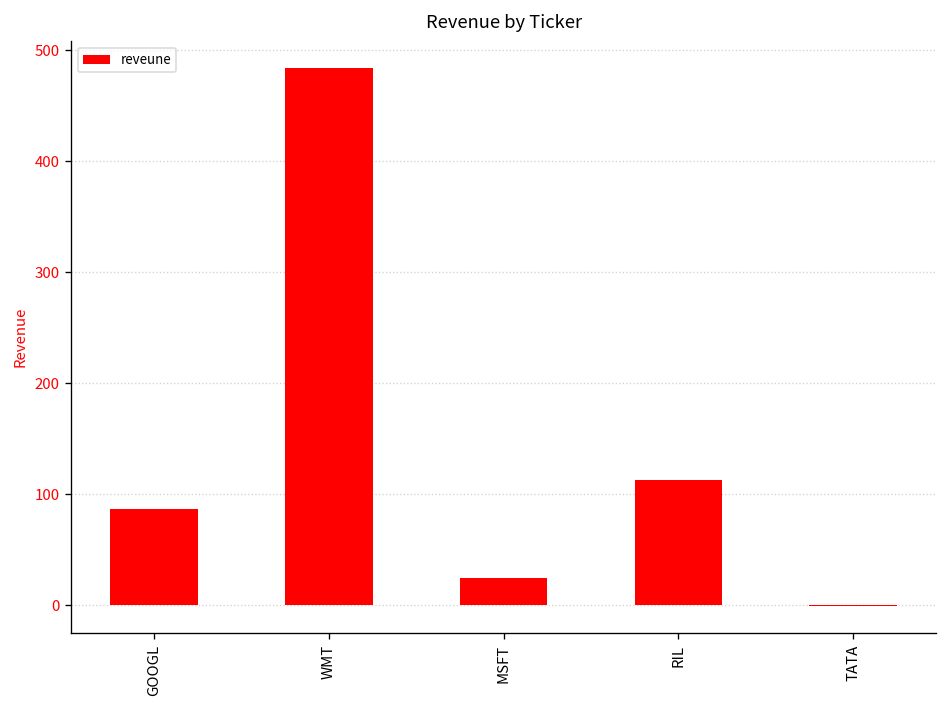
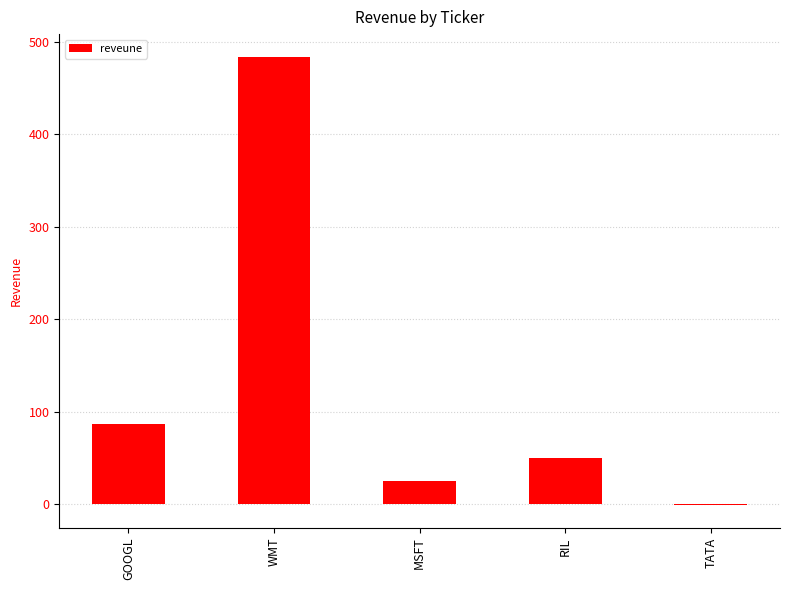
RIL: 110 -> 50
